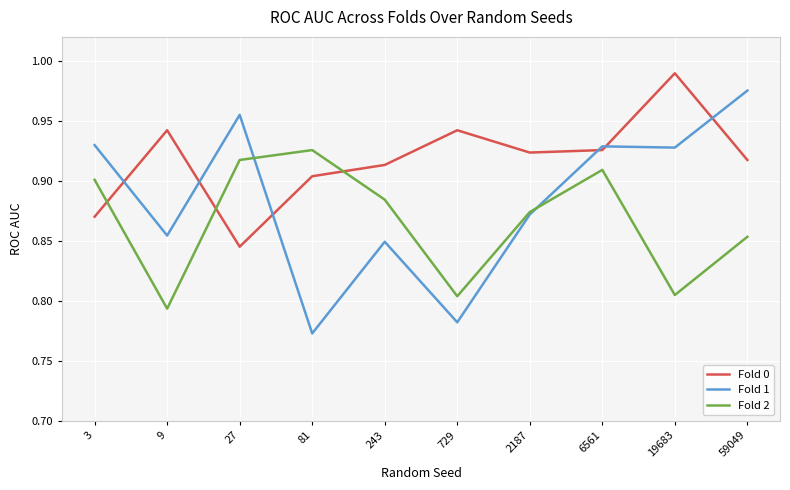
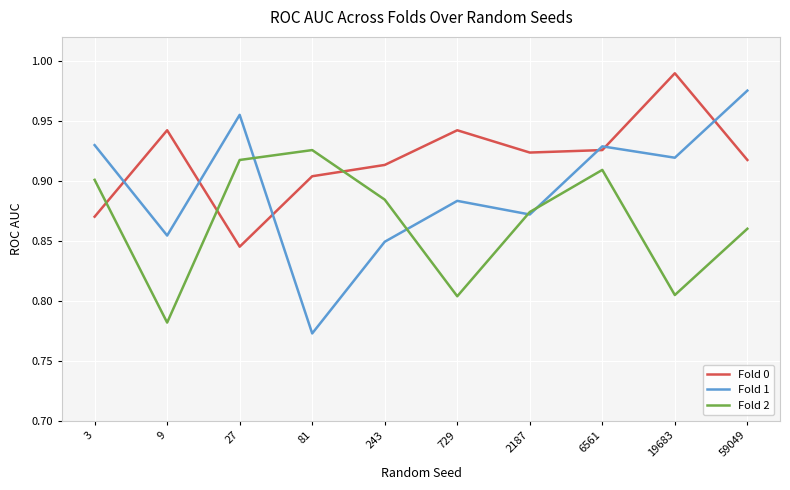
Fold 2, 9: 0.793 -> 0.782
Fold 1, 729: 0.782 -> 0.883
Fold 1, 19683: 0.928 -> 0.919
Fold 2, 59049: 0.853 -> 0.860
